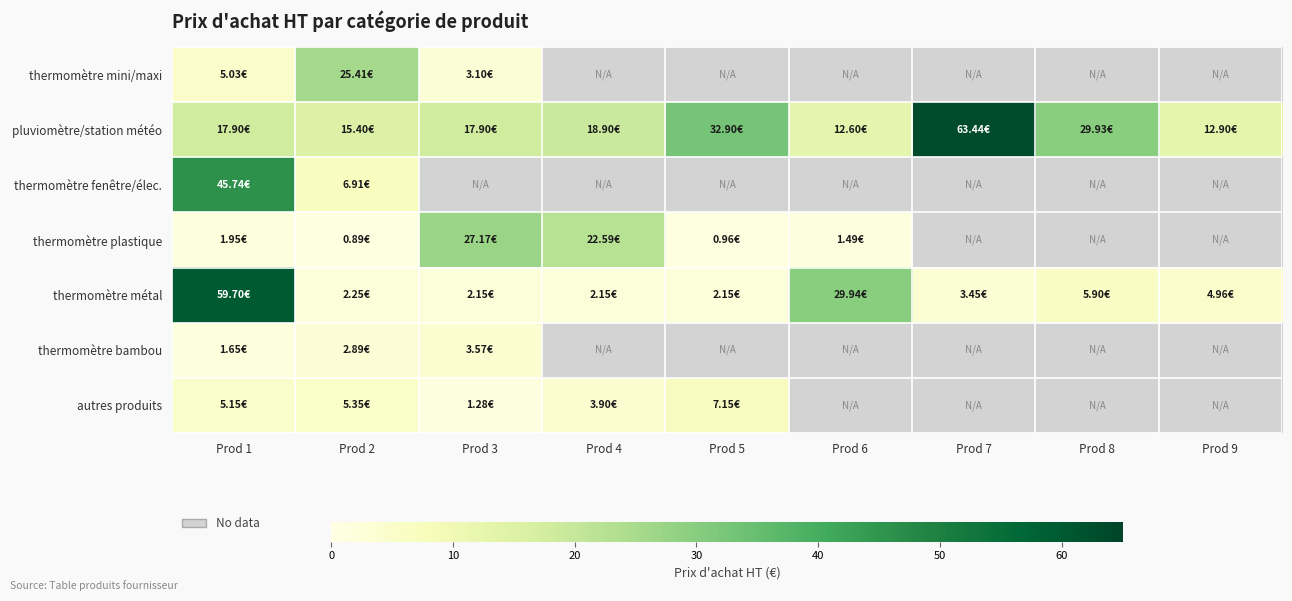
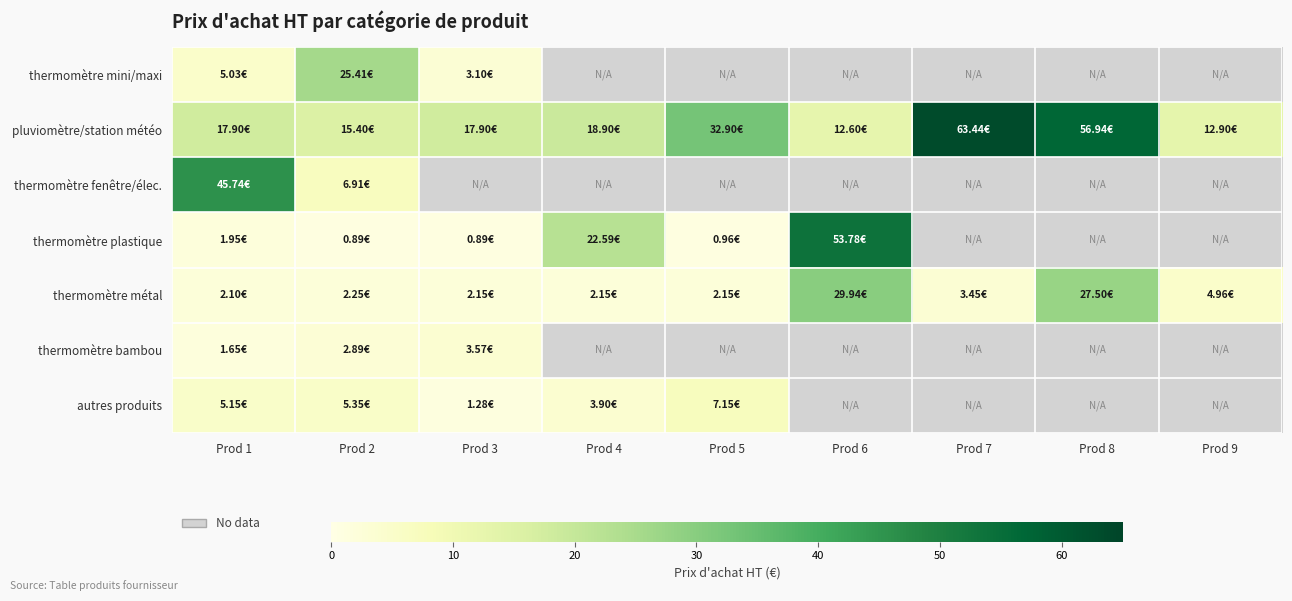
pluviomètre/station météo, Prod 8: 29.93€ -> 56.94€
thermomètre plastique, Prod 3: 27.17€ -> 0.89€
thermomètre plastique, Prod 6: 1.49€ -> 53.78€
thermomètre métal, Prod 1: 59.70€ -> 2.10€
thermomètre métal, Prod 8: 5.90€ -> 27.50€
